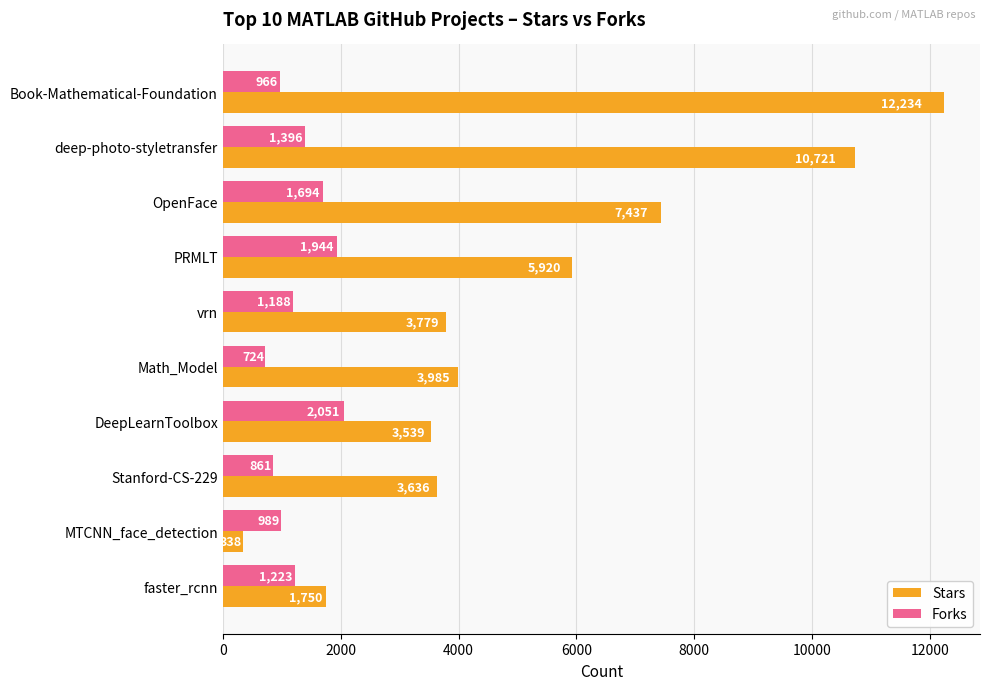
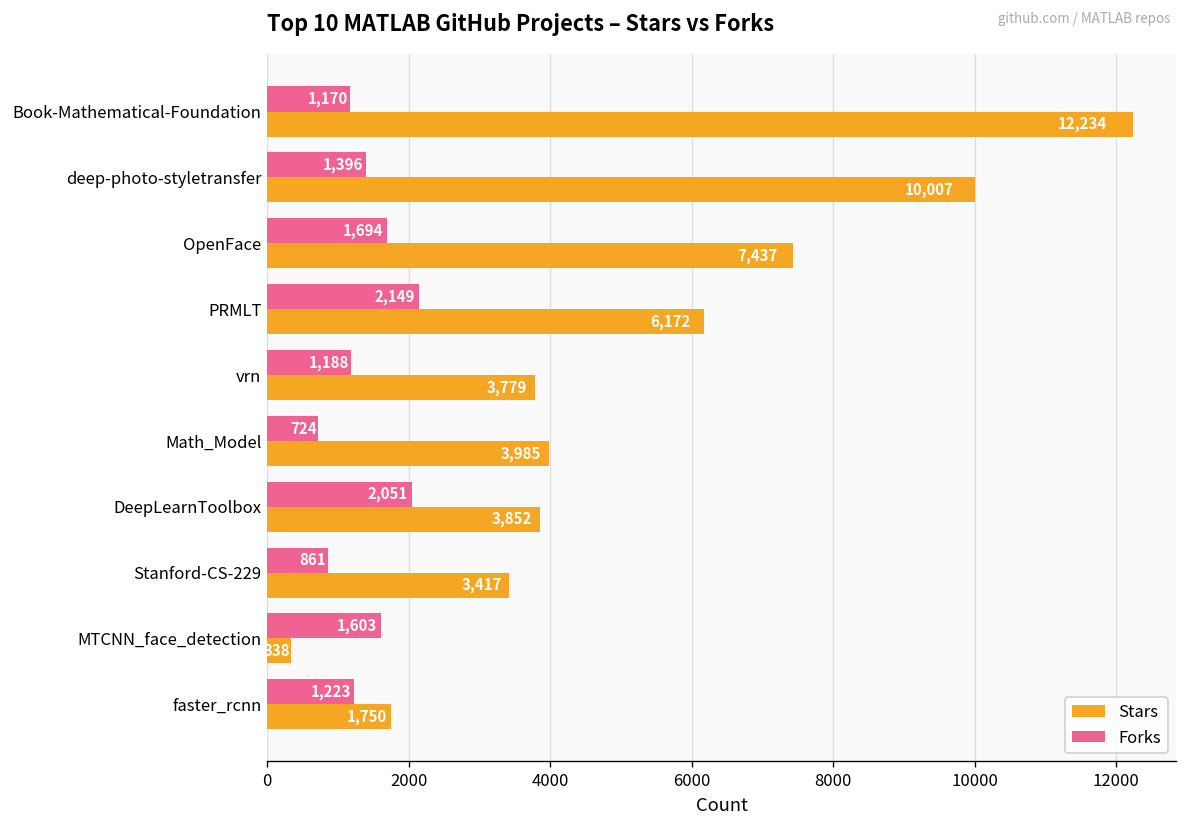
Forks, Book-Mathematical-Foundation: 966 -> 1,170
Stars, deep-photo-styletransfer: 10,721 -> 10,007
Forks, PRMLT: 1,944 -> 2,149
Stars, PRMLT: 5,920 -> 6,172
Stars, DeepLearnToolbox: 3,539 -> 3,852
Stars, Stanford-CS-229: 3,636 -> 3,417
Forks, MTCNN_face_detection: 989 -> 1,603
